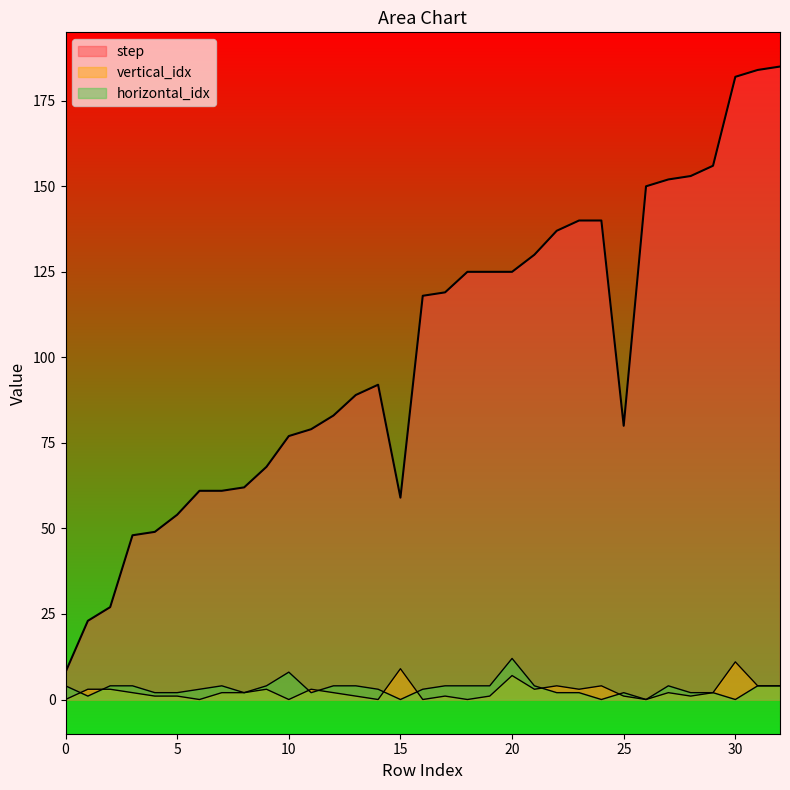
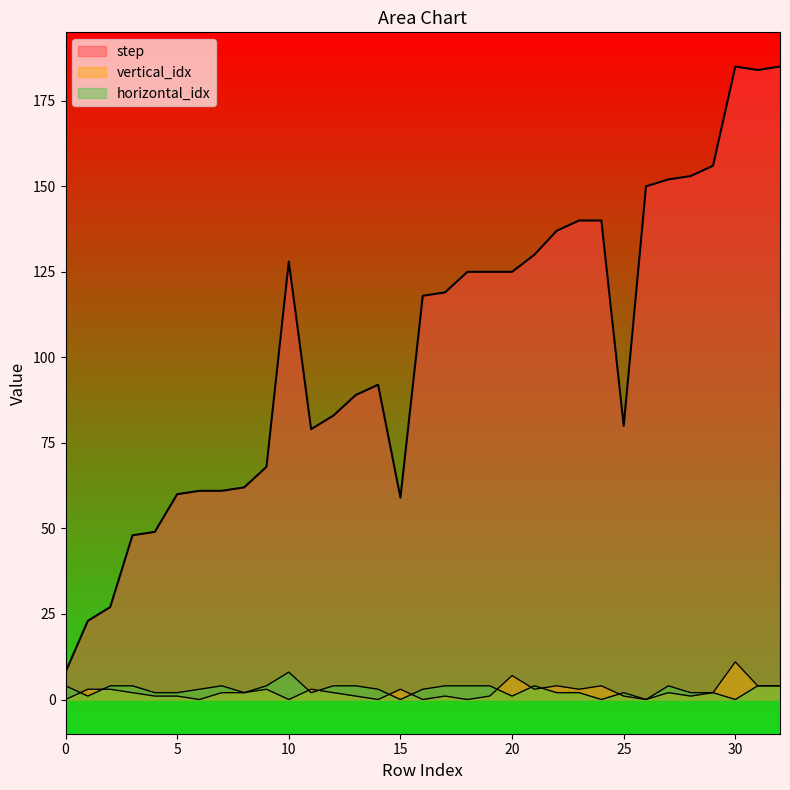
step, 5: 54 -> 60
step, 10: 77 -> 128
vertical_idx, 15: 9 -> 3
horizontal_idx, 20: 12 -> 1
step, 30: 182 -> 185
